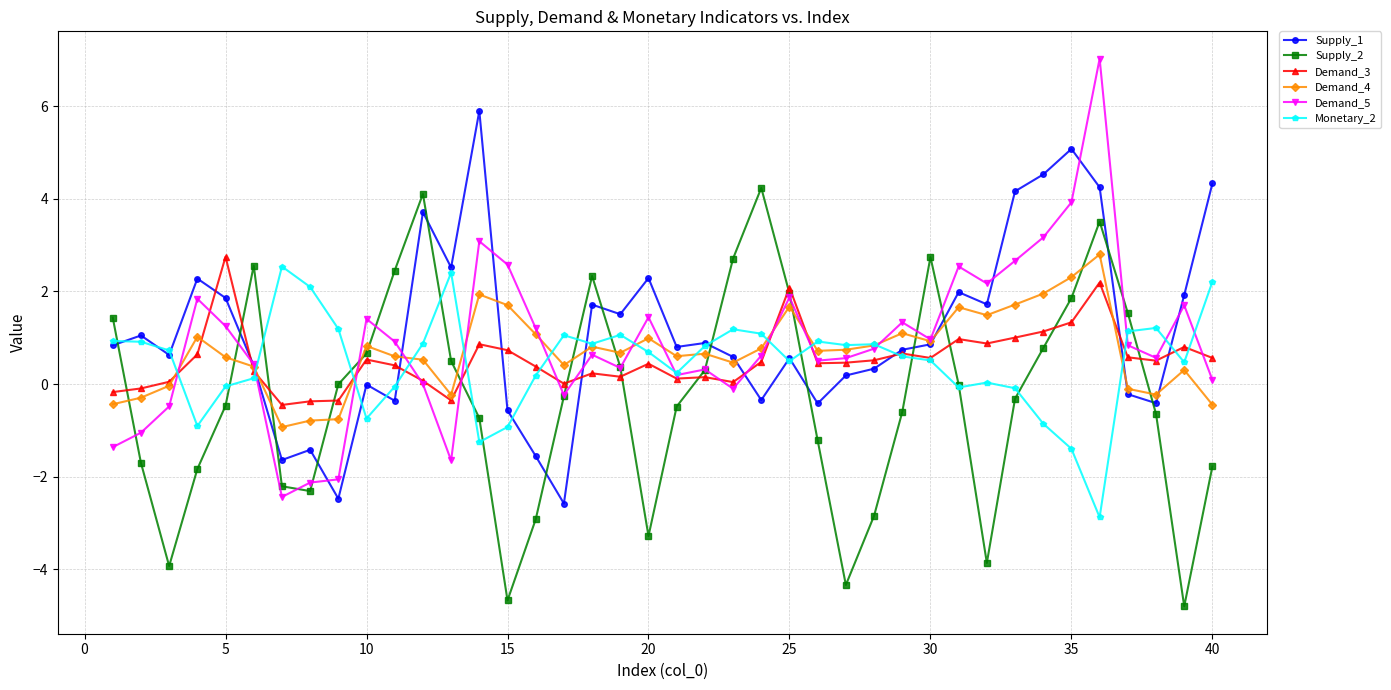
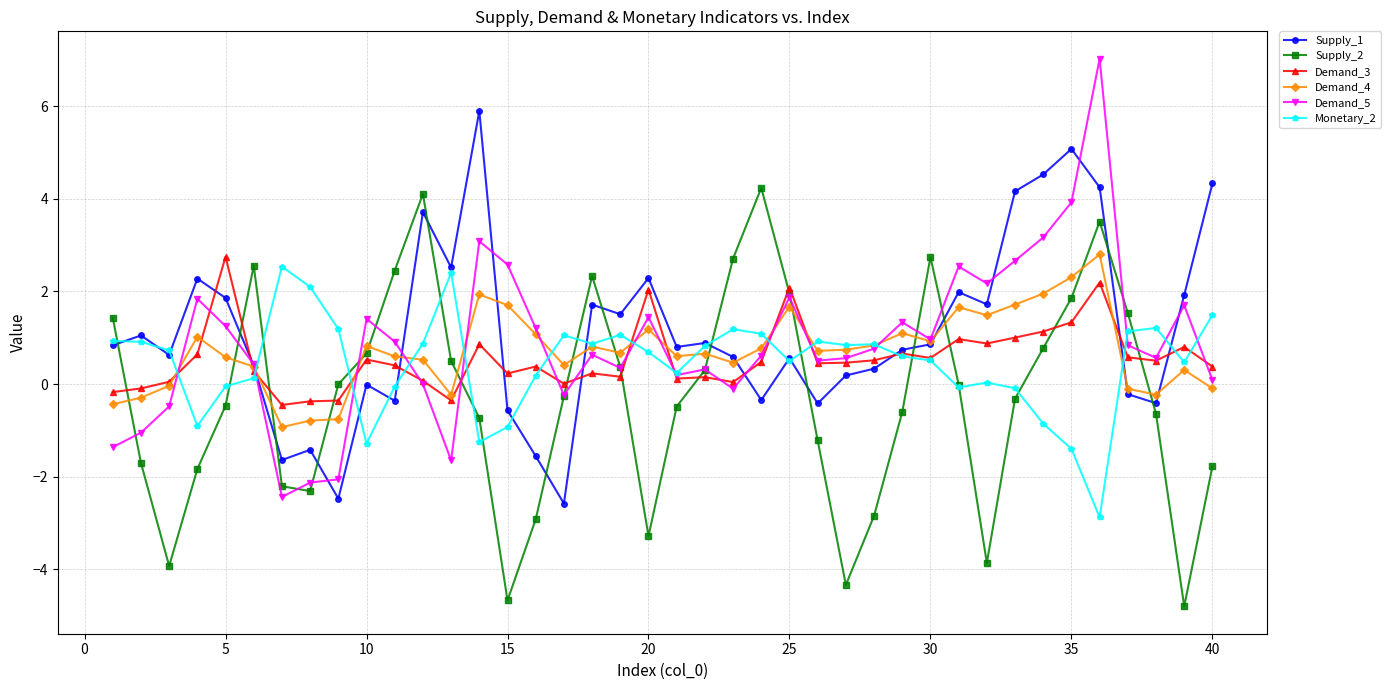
Monetary_2, 10: -0.7 -> -1.3
Demand_3, 15: 0.7 -> 0.2
Demand_3, 20: 0.4 -> 2.0
Demand_4, 20: 1.0 -> 1.2
Demand_3, 40: 0.6 -> 0.4
Demand_4, 40: -0.4 -> -0.1
Monetary_2, 40: 2.2 -> 1.5
